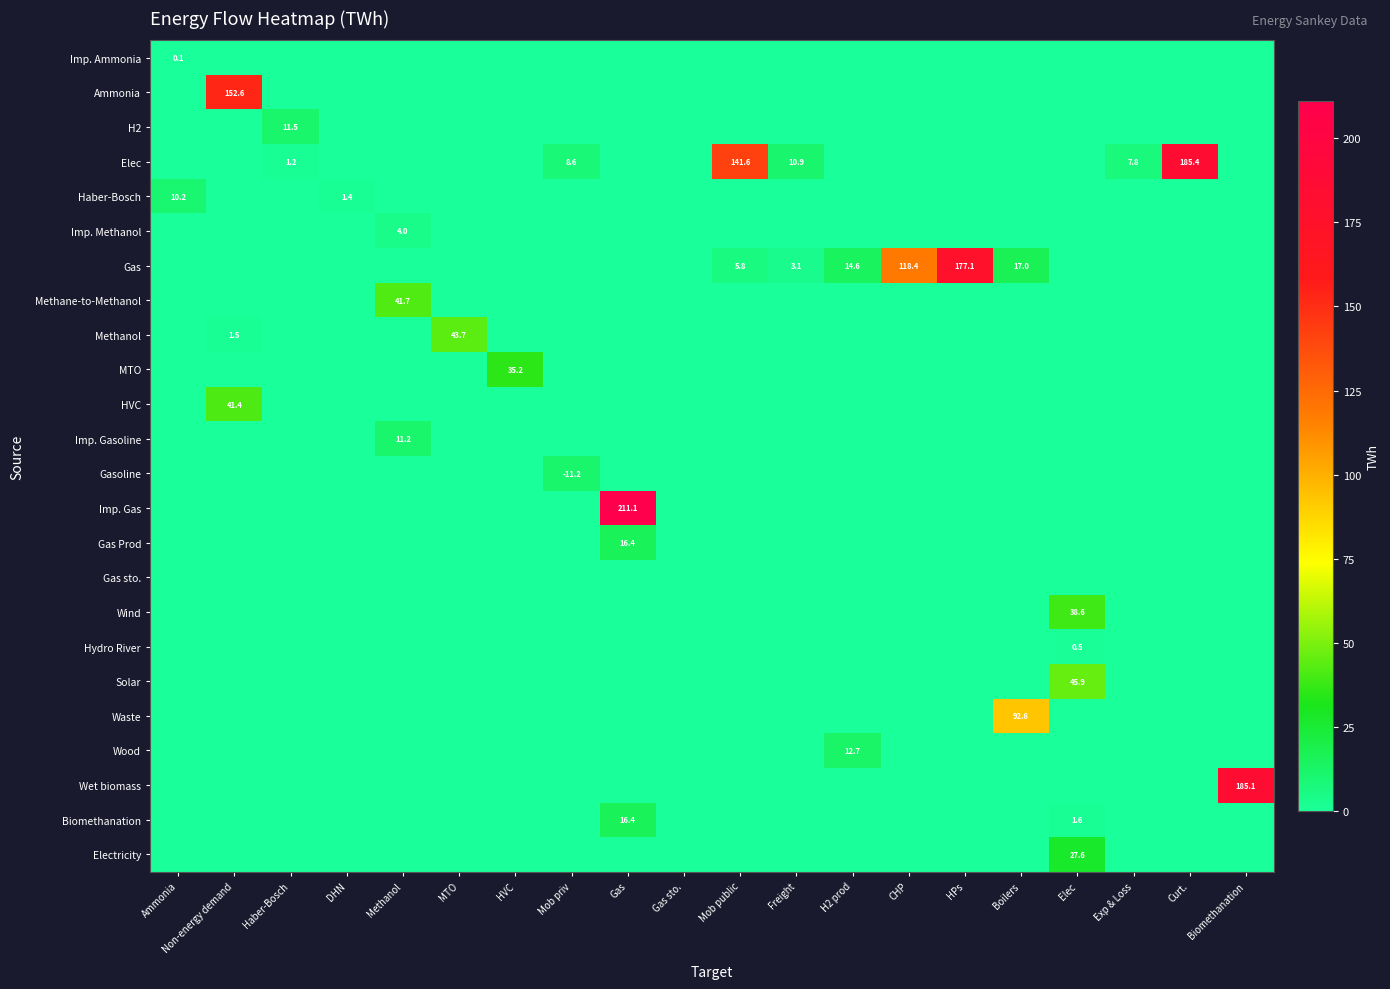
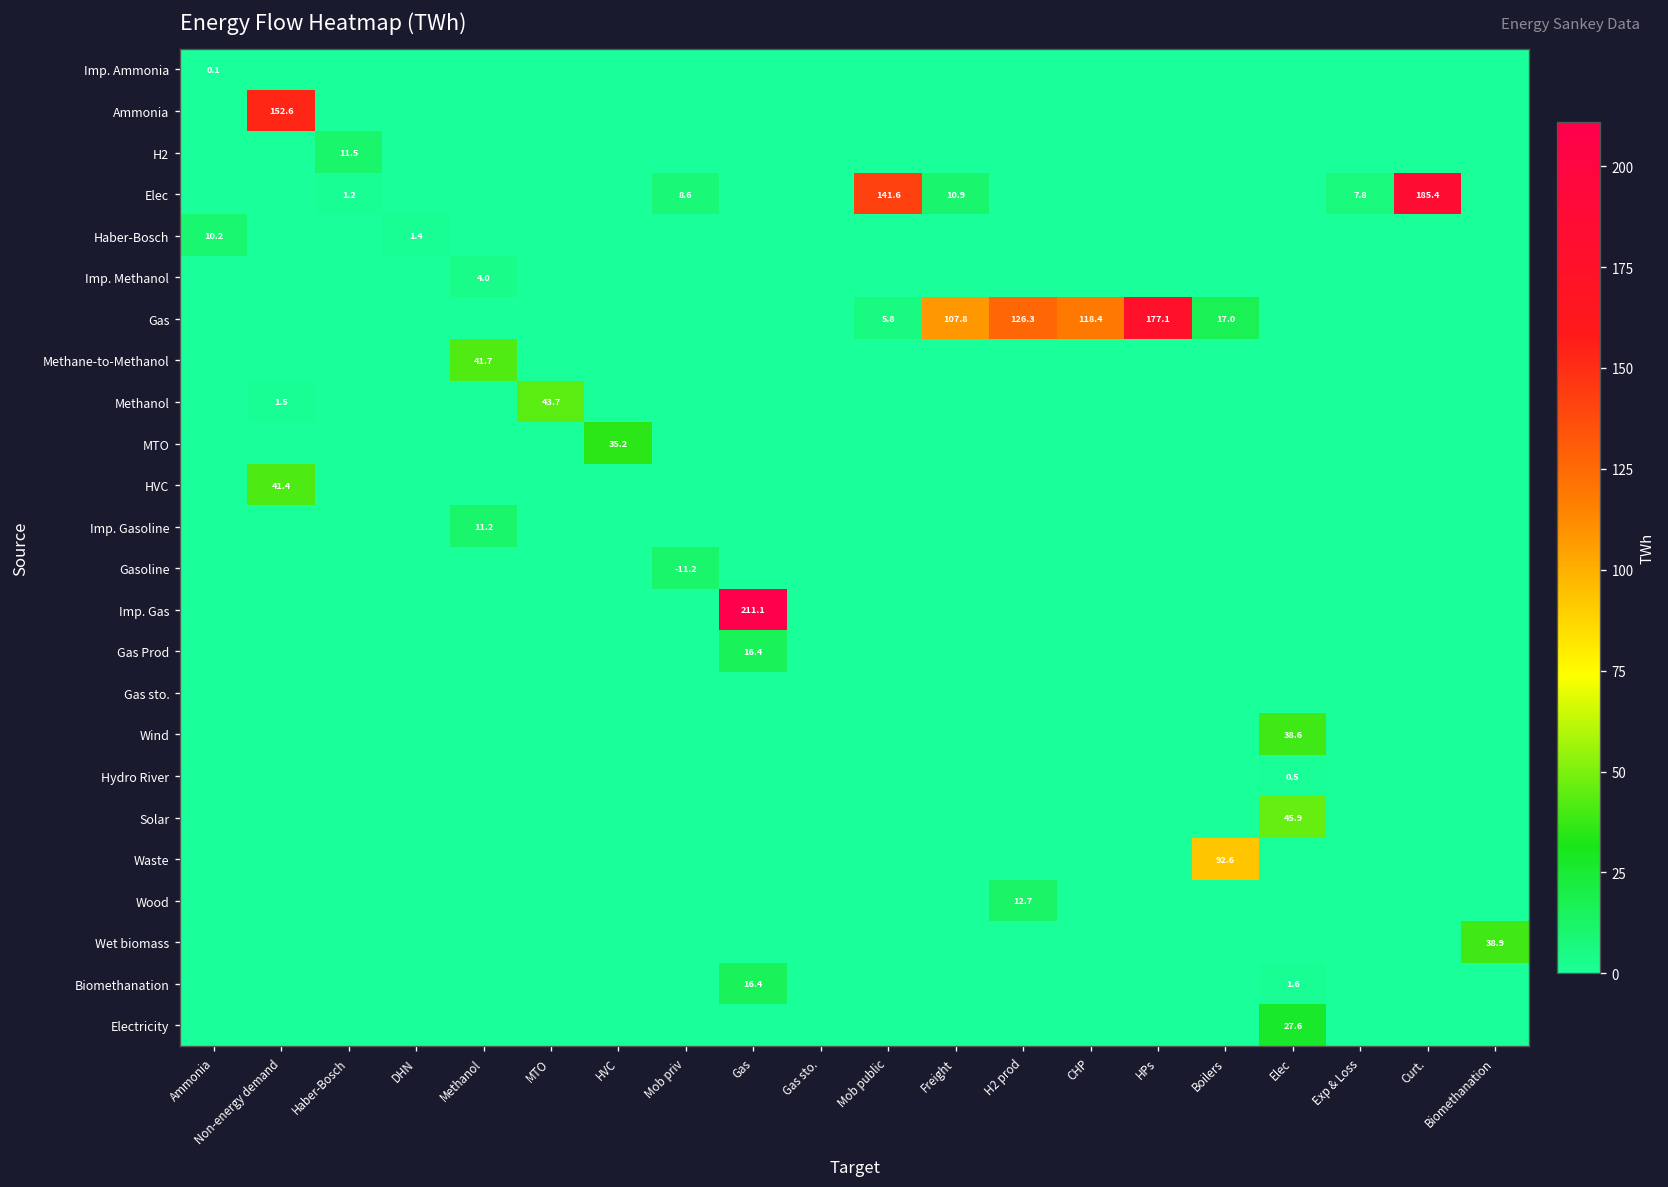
Gas, Freight: 3.1 -> 107.8
Gas, H2 prod: 14.6 -> 126.3
Wet biomass, Biomethanation: 185.1 -> 38.9
